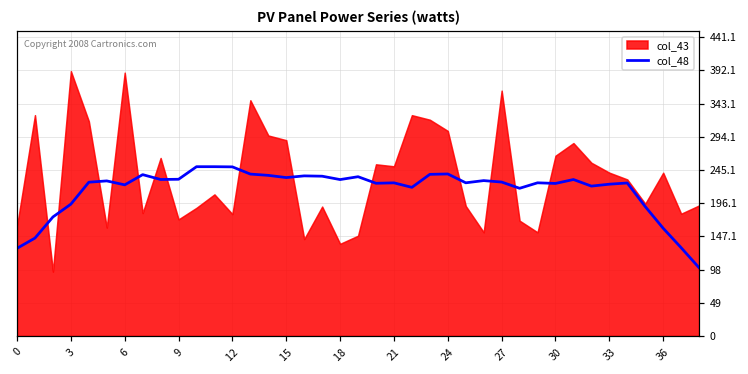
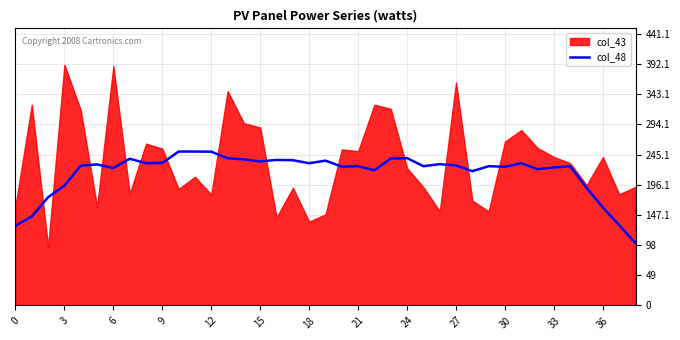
col_43, 9: 170 -> 250
col_43, 24: 300 -> 220
